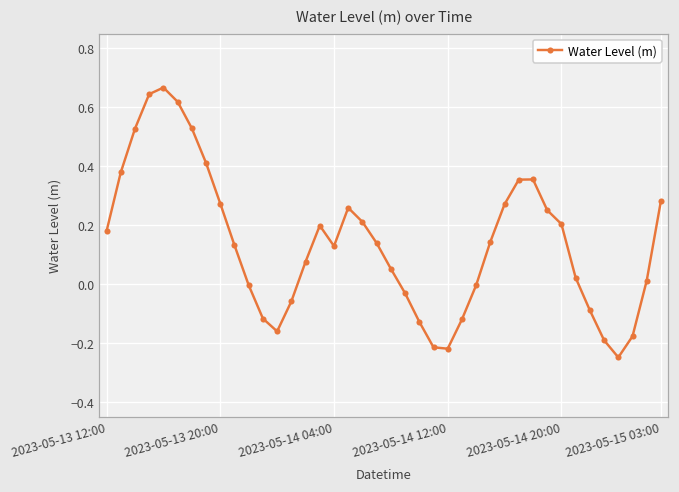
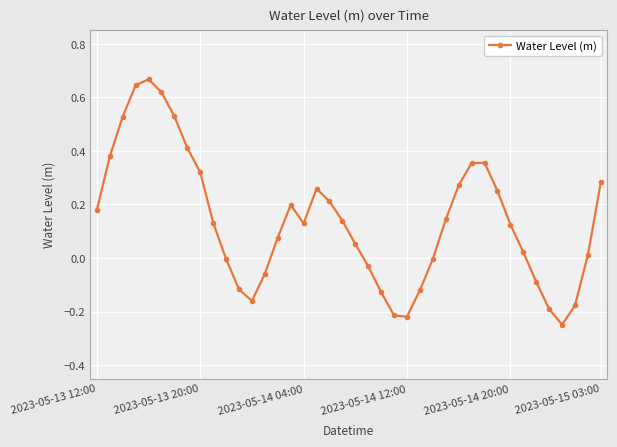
2023-05-13 20:00: 0.27 -> 0.32
2023-05-14 20:00: 0.20 -> 0.12
